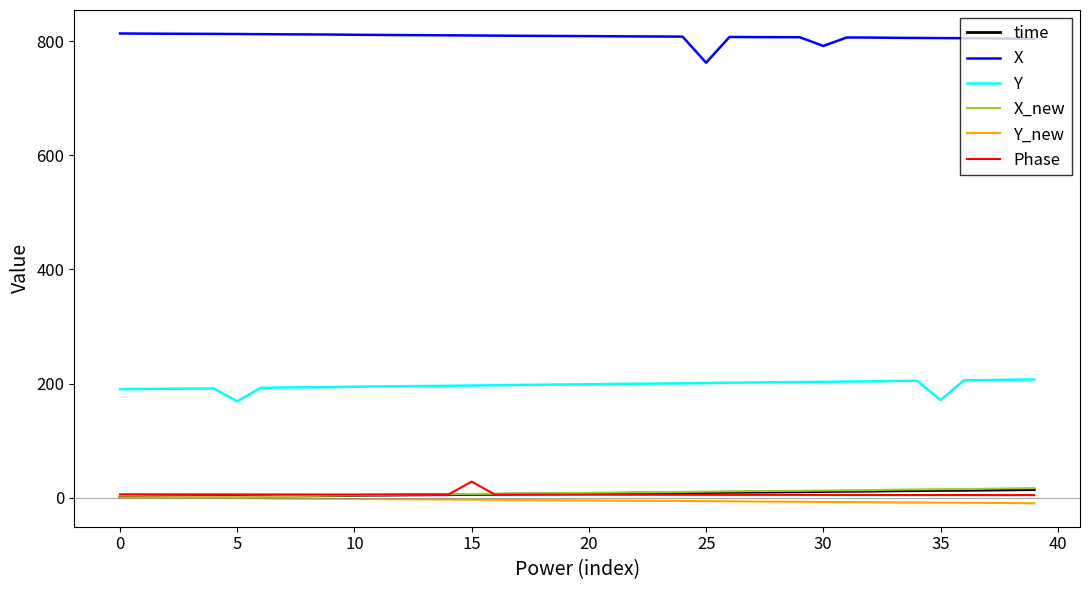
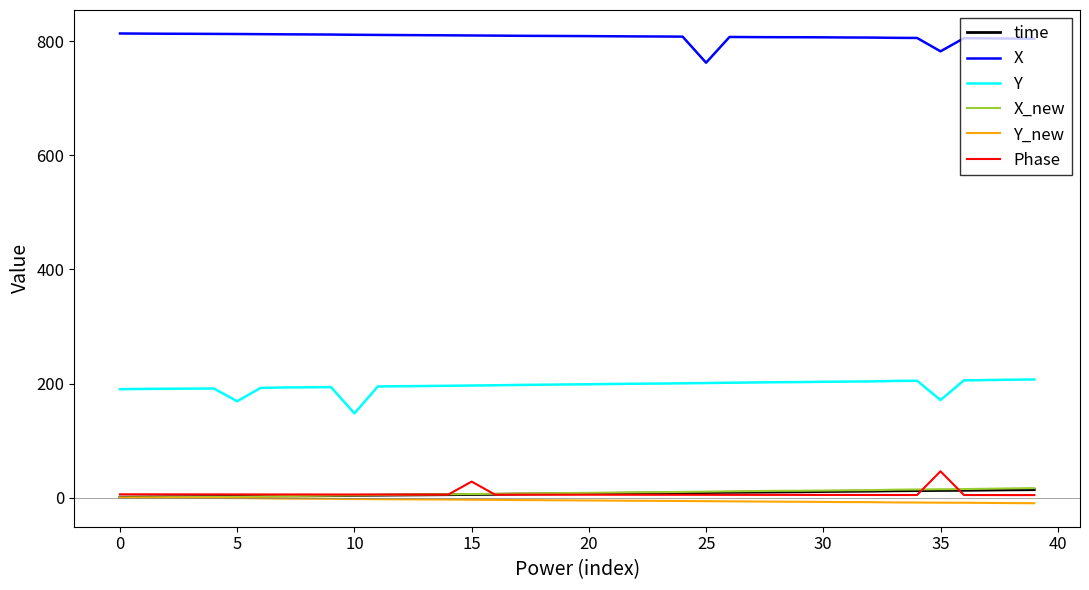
Y, 10: 190 -> 150
X, 30: 790 -> 810
X, 35: 810 -> 780
Phase, 35: 0 -> 50
